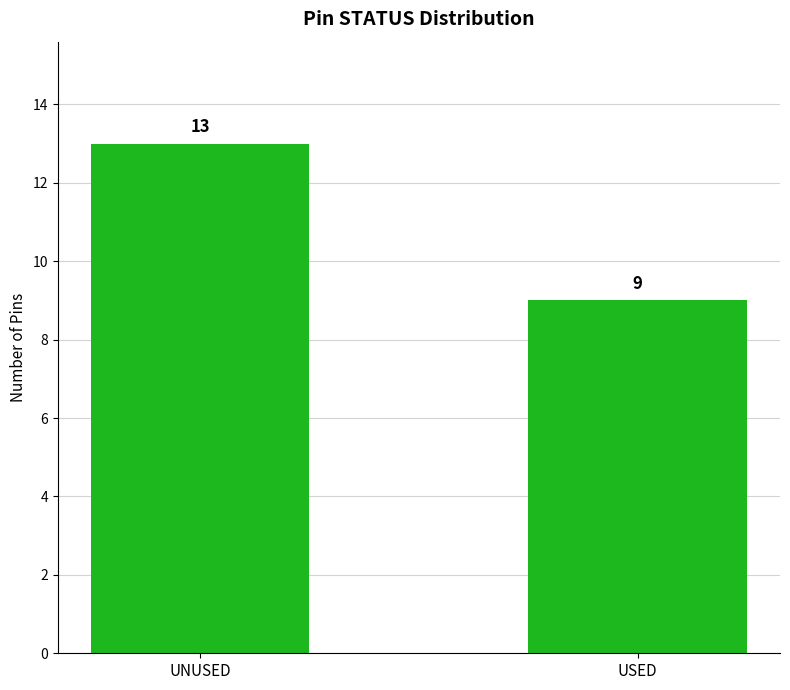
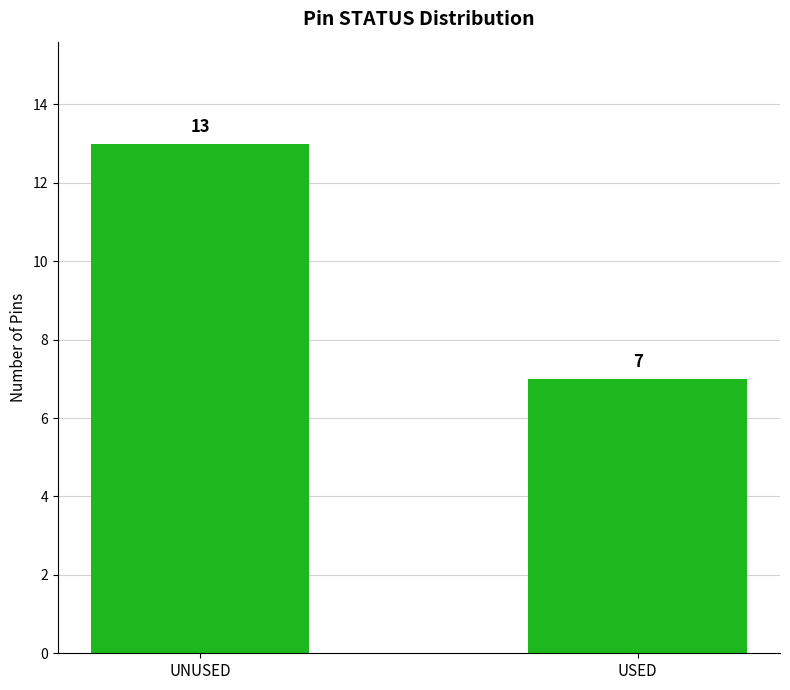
USED: 9 -> 7
